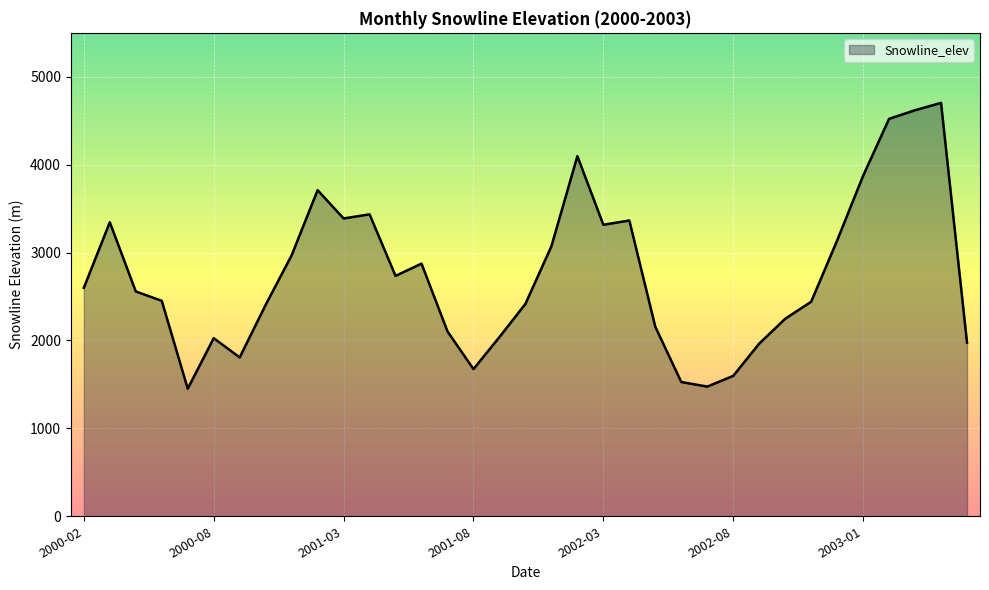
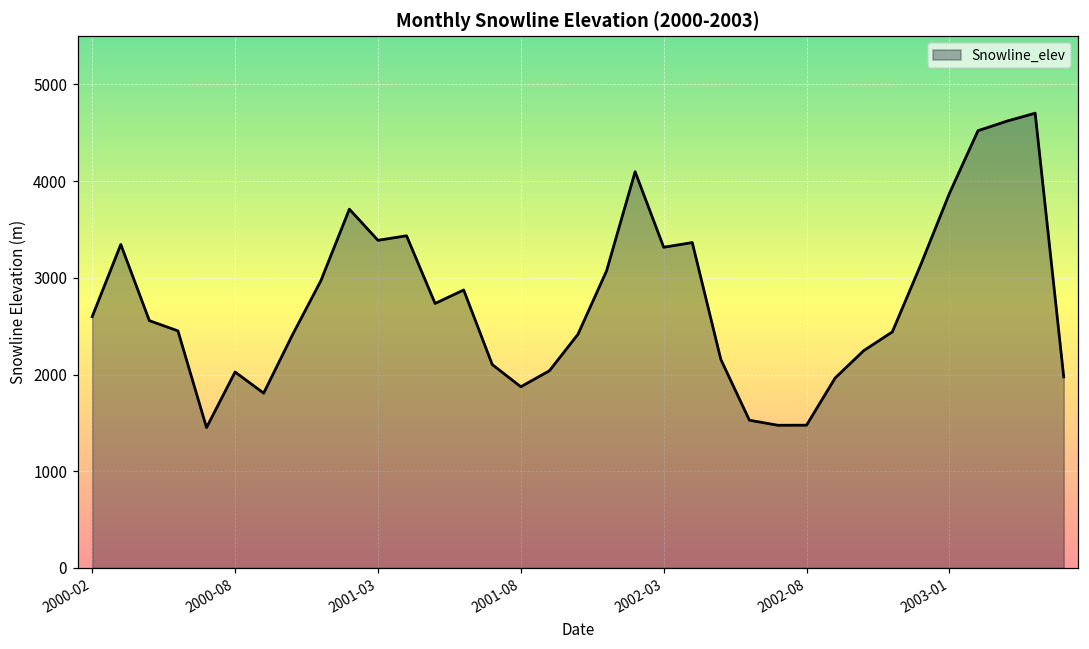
2001-08: 1700 -> 1900
2002-08: 1600 -> 1500
